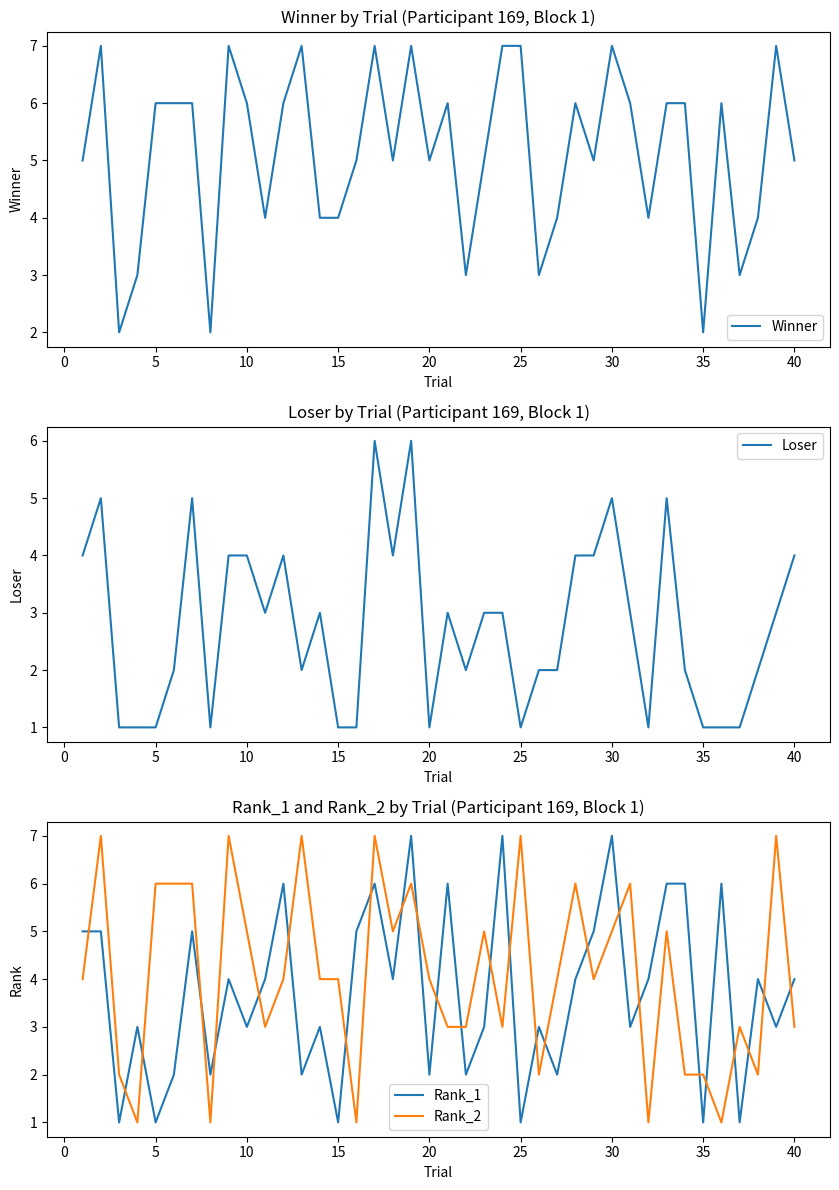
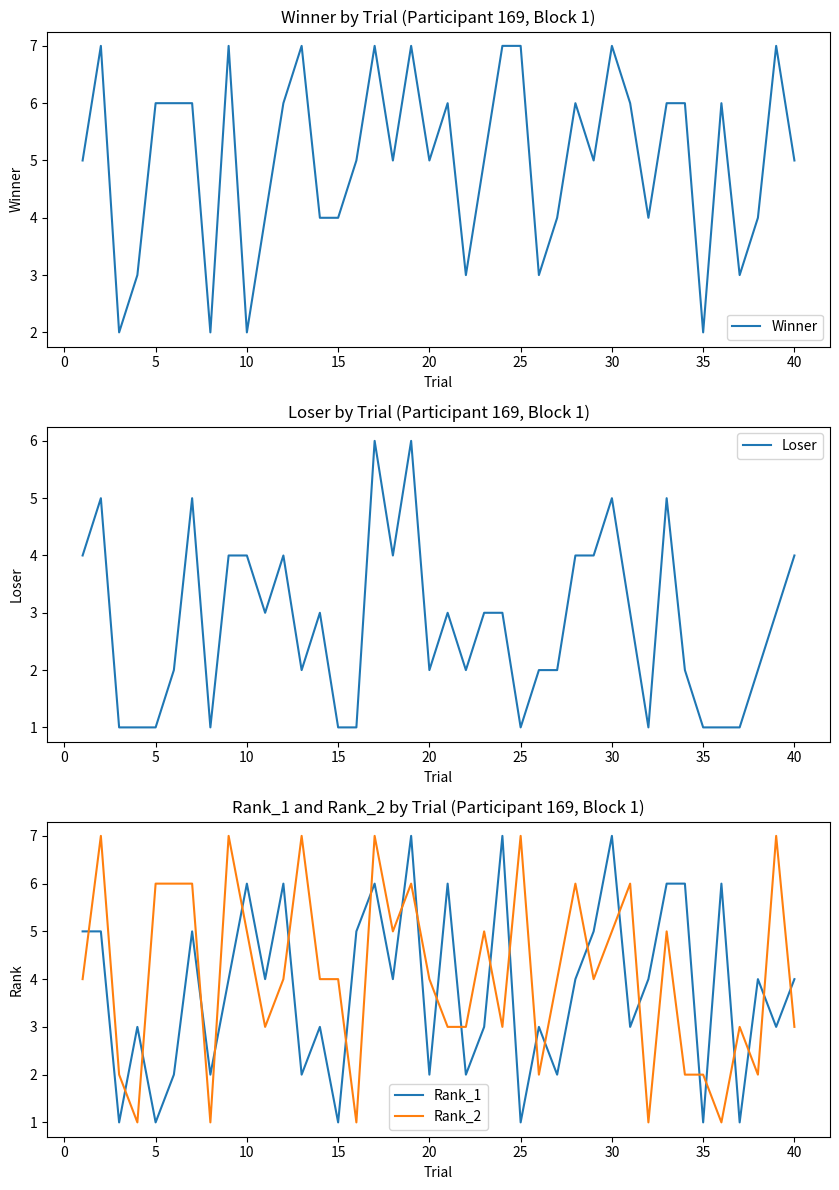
Winner by Trial (Participant 169, Block 1), 10: 6 -> 2
Loser by Trial (Participant 169, Block 1), 20: 1 -> 2
Rank_1 and Rank_2 by Trial (Participant 169, Block 1), Rank_1, 10: 3 -> 6
